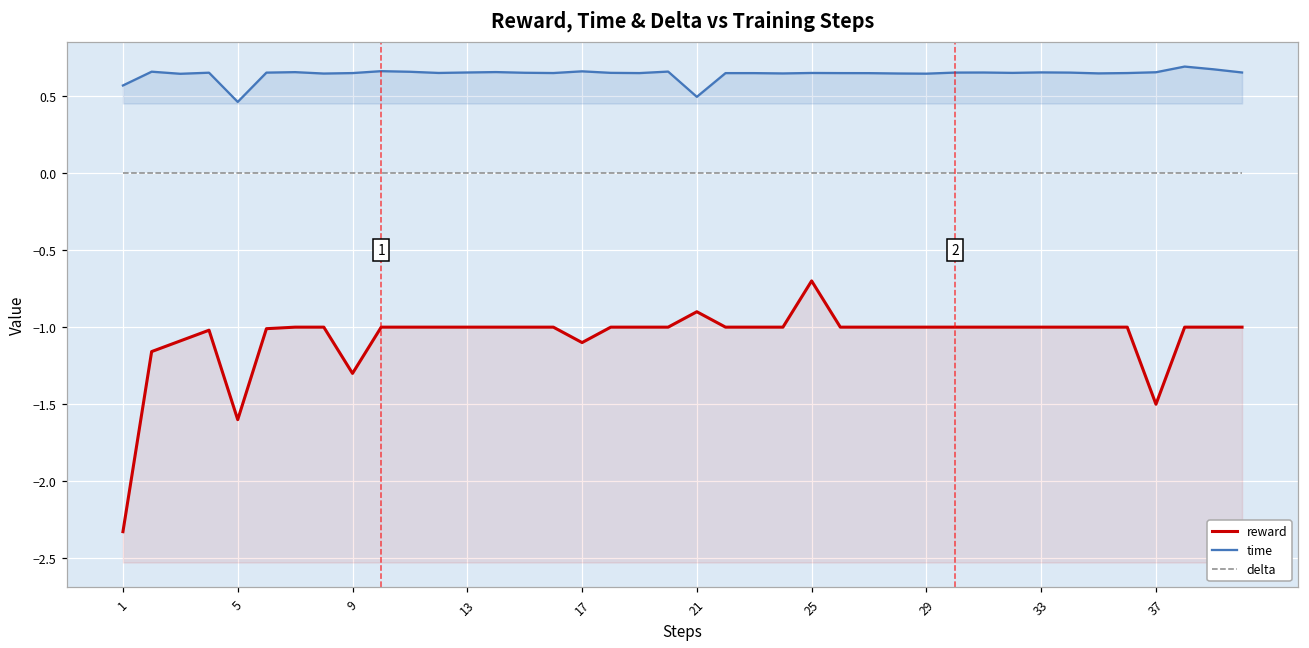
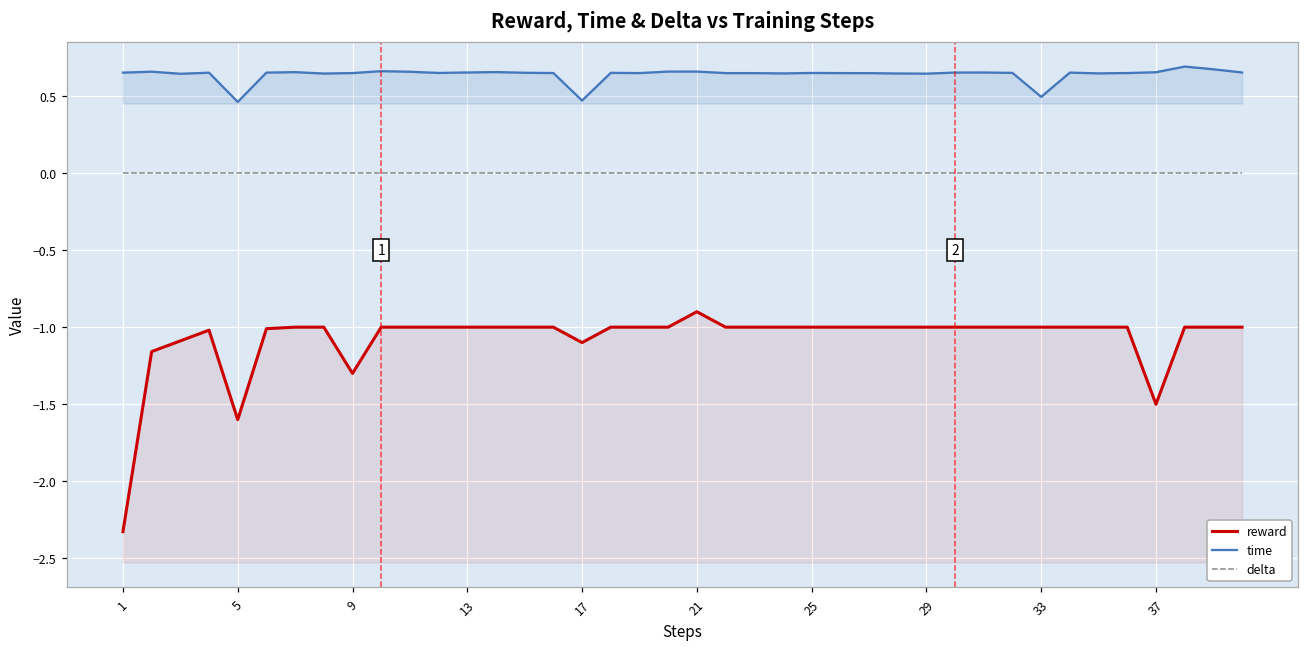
time, 1: 0.57 -> 0.65
time, 17: 0.66 -> 0.47
time, 21: 0.49 -> 0.66
reward, 25: -0.7 -> -1.0
time, 33: 0.65 -> 0.49
